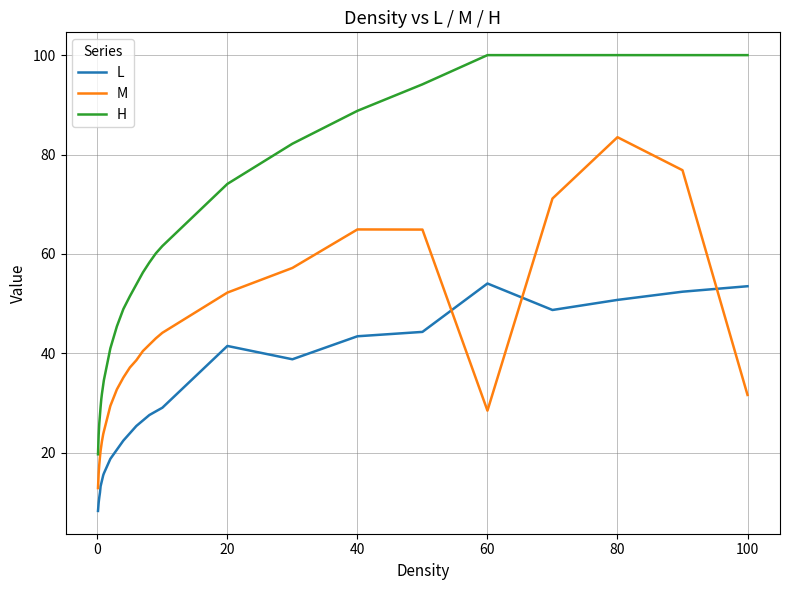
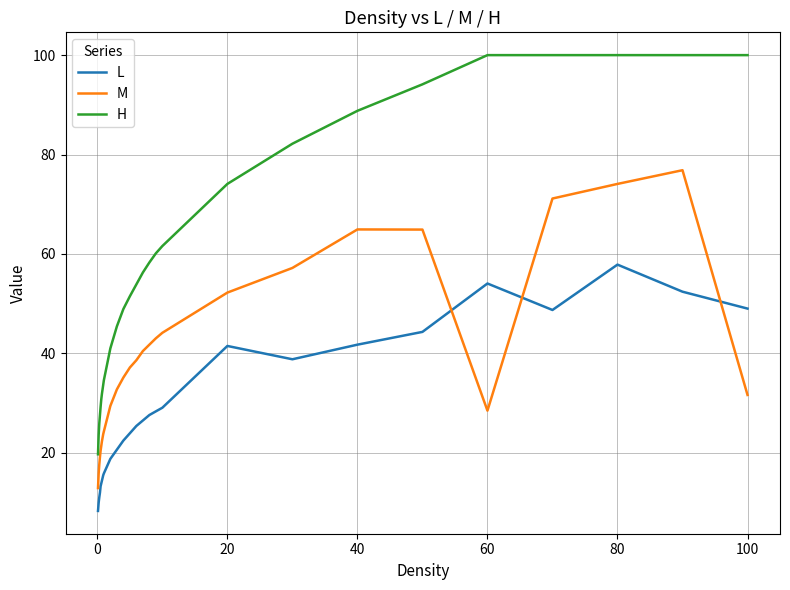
L, 40: 43 -> 42
L, 80: 51 -> 58
M, 80: 83 -> 74
L, 100: 53 -> 49
